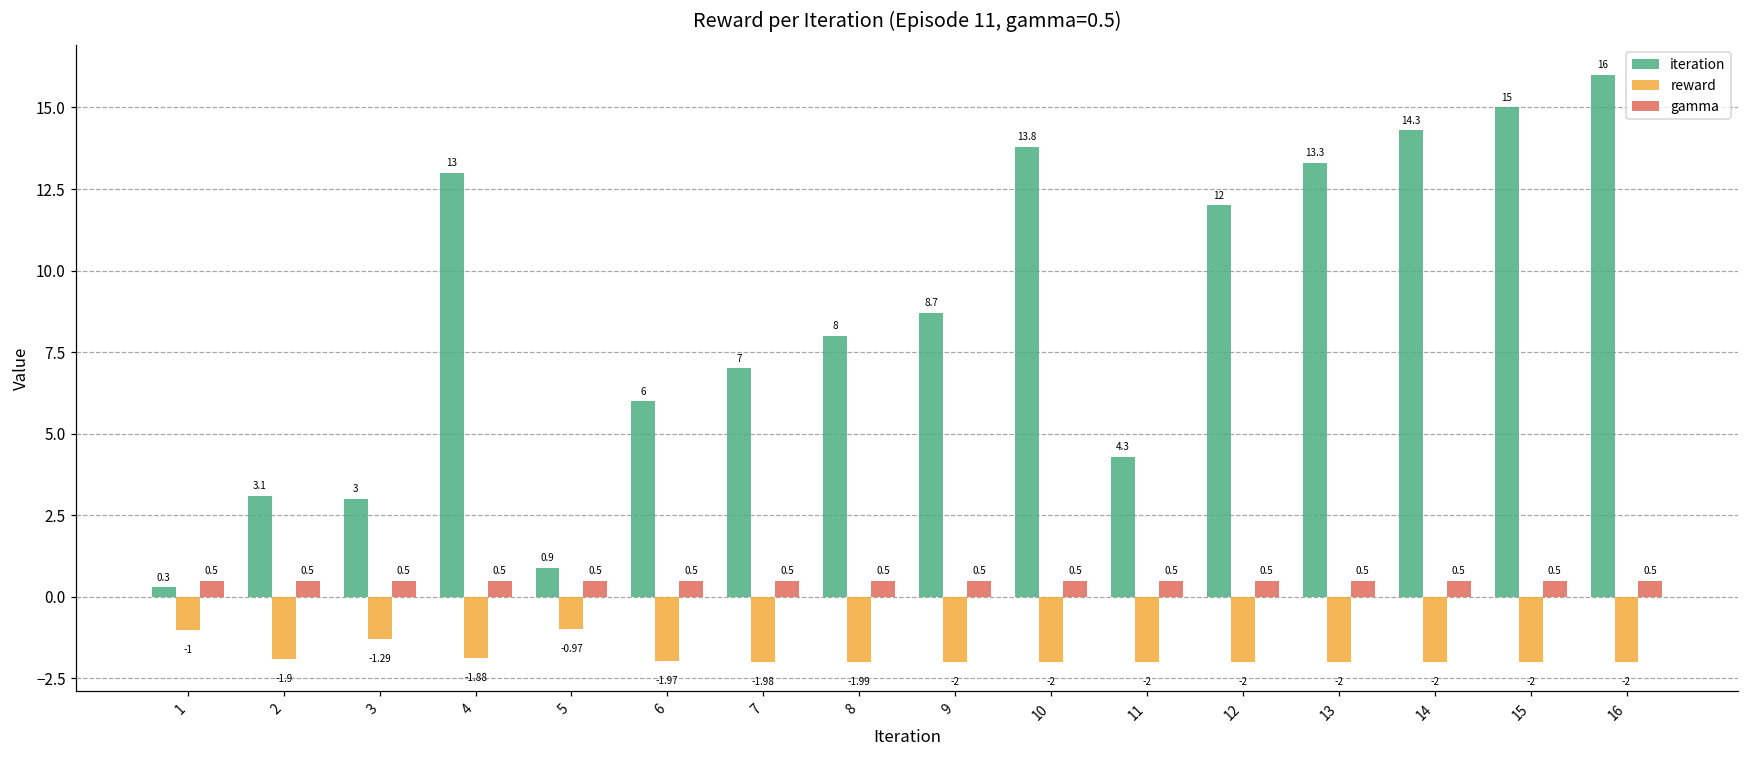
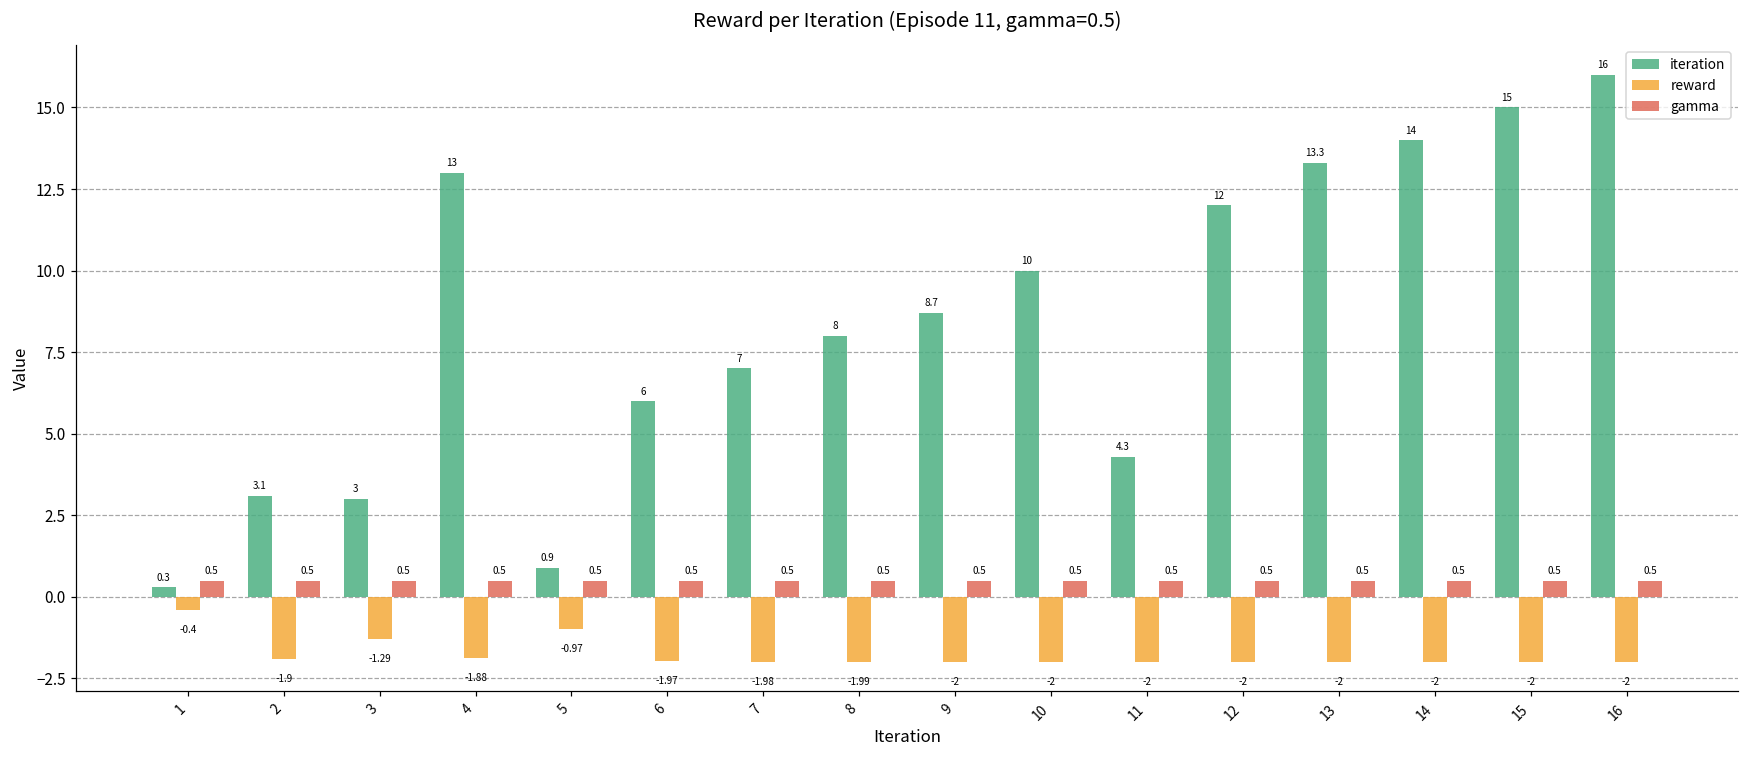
reward, 1: -1 -> -0.4
iteration, 10: 13.8 -> 10
iteration, 14: 14.3 -> 14
